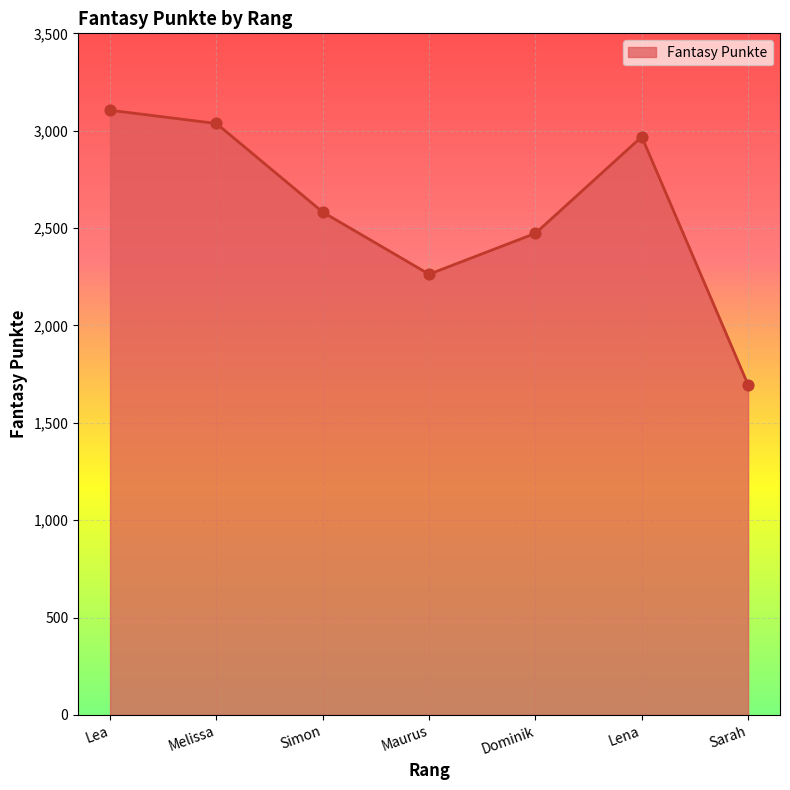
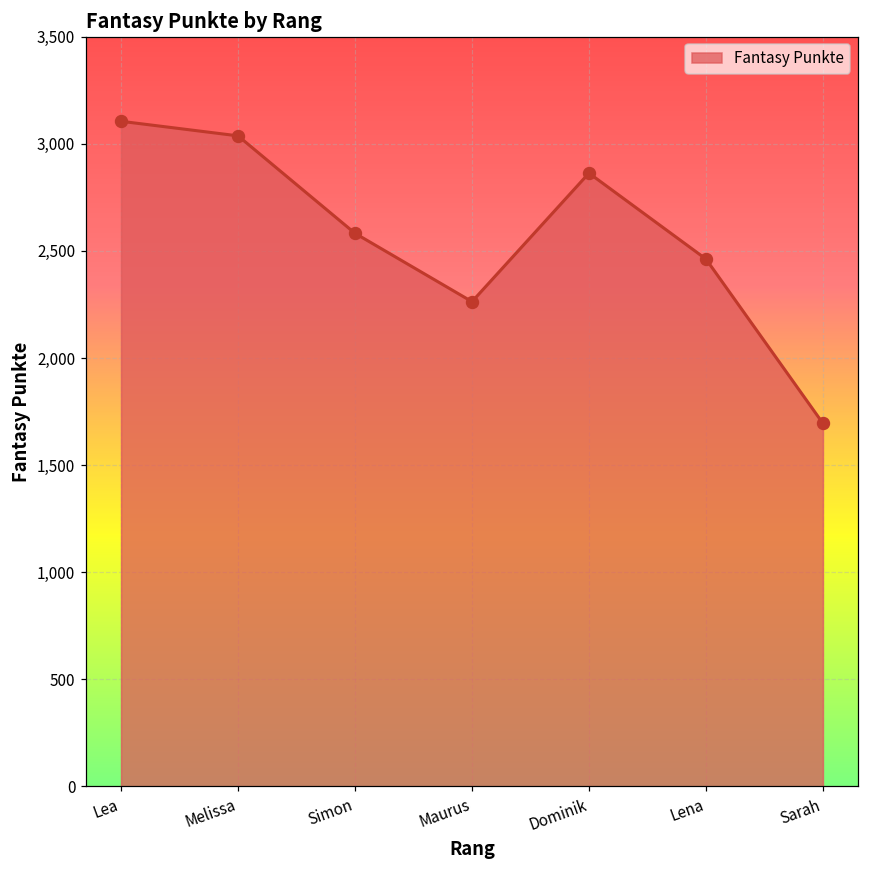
Dominik: 2,470 -> 2,860
Lena: 2,970 -> 2,460
